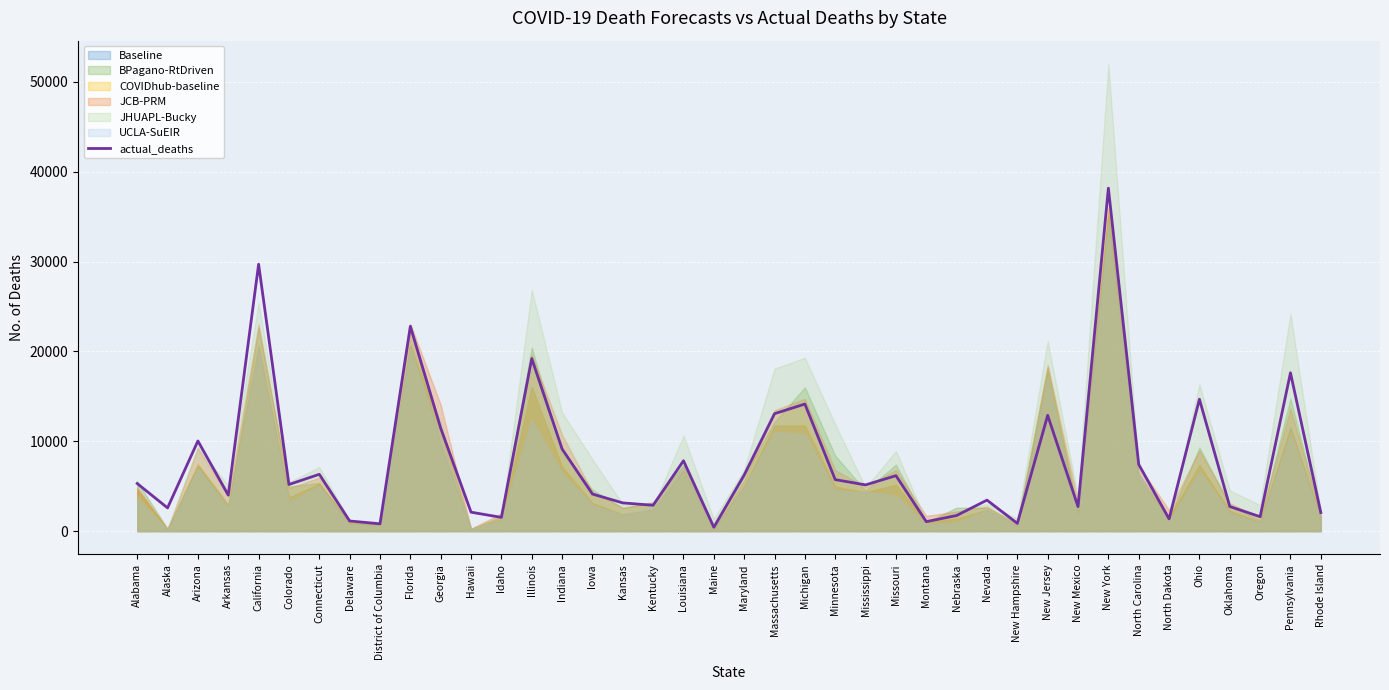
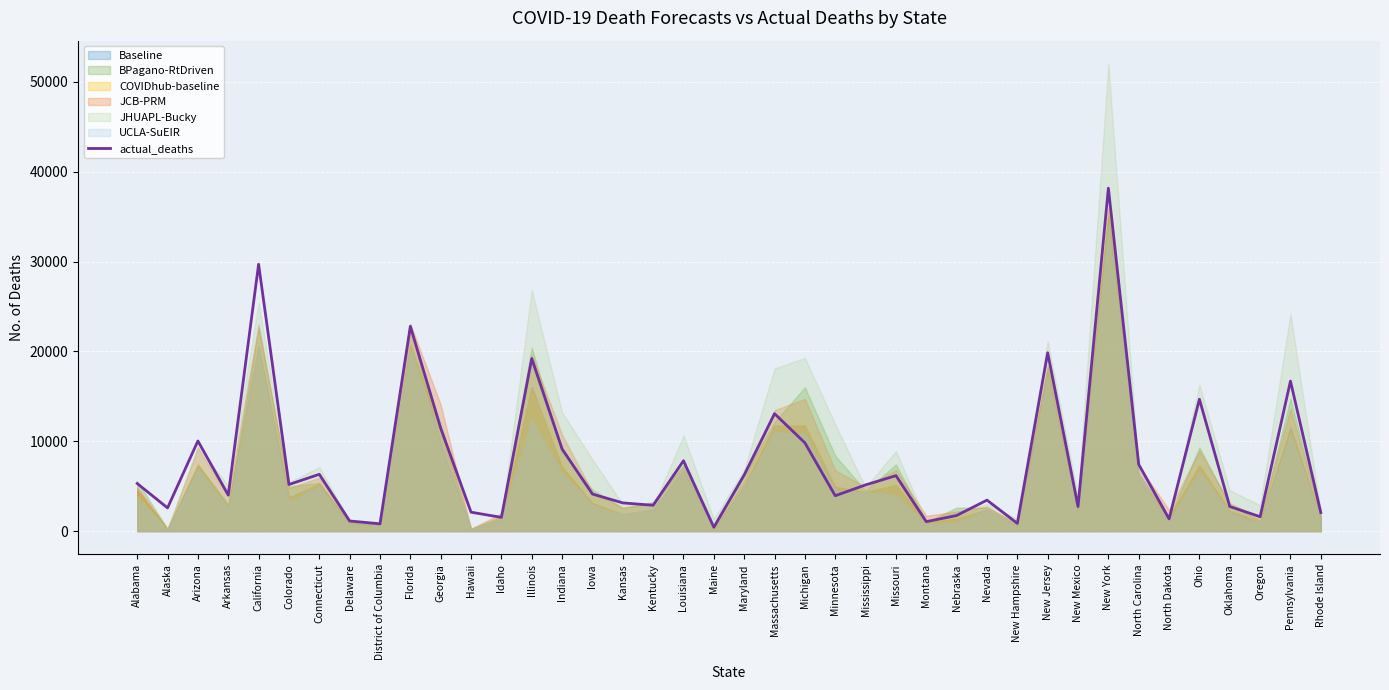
actual_deaths, Michigan: 14000 -> 10000
actual_deaths, Minnesota: 6000 -> 4000
actual_deaths, New Jersey: 13000 -> 20000
actual_deaths, Pennsylvania: 18000 -> 17000
